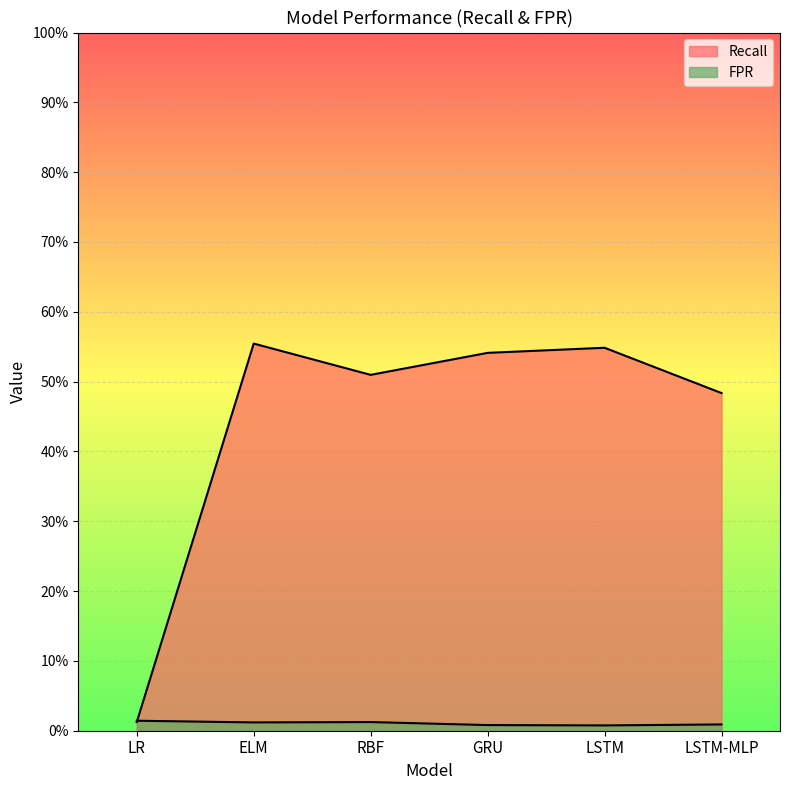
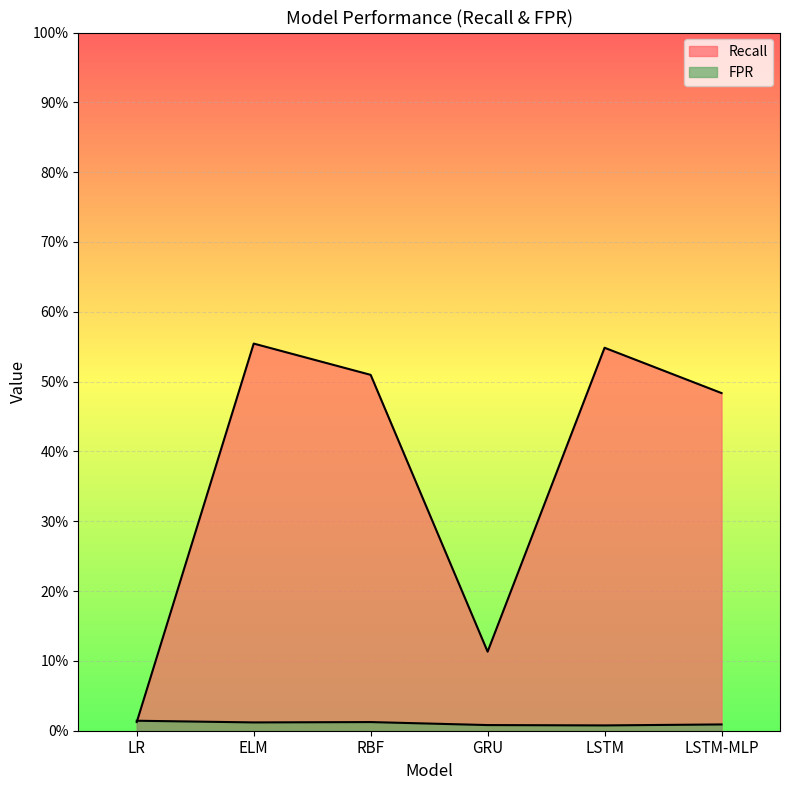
Recall, GRU: 54% -> 11%
